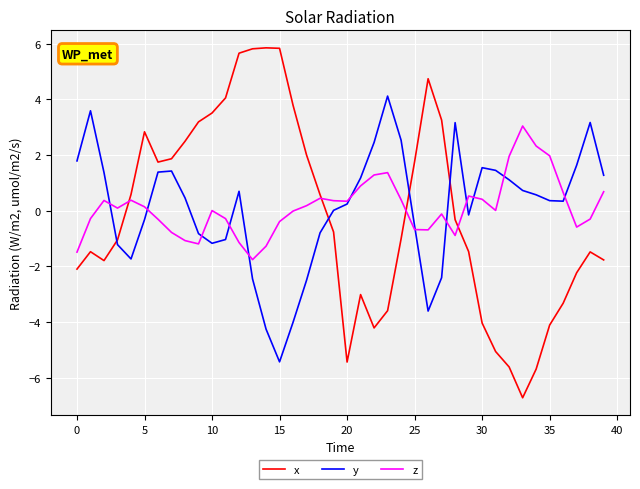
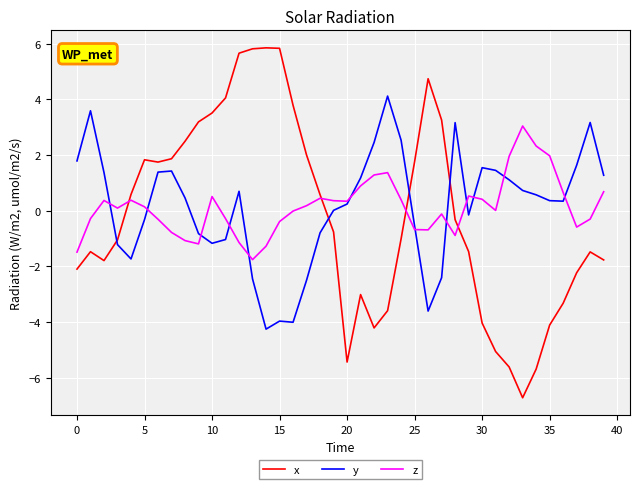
x, 5: 2.8 -> 1.8
z, 10: 0.0 -> 0.5
y, 15: -5.4 -> -4.0
